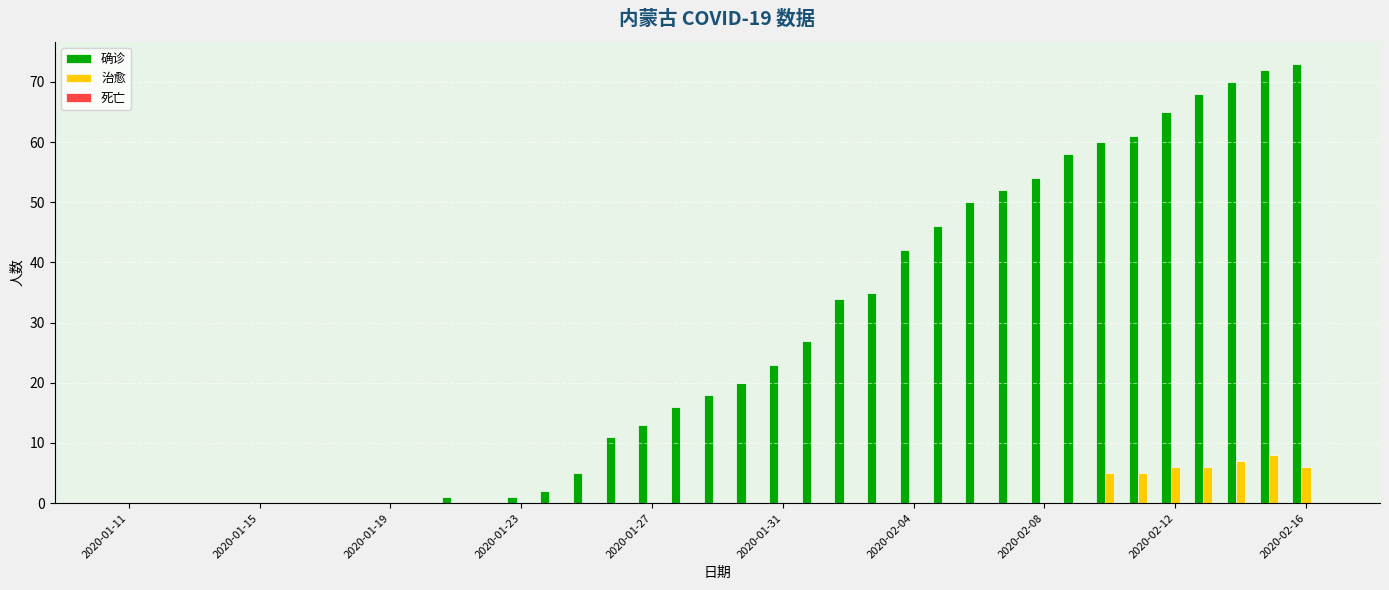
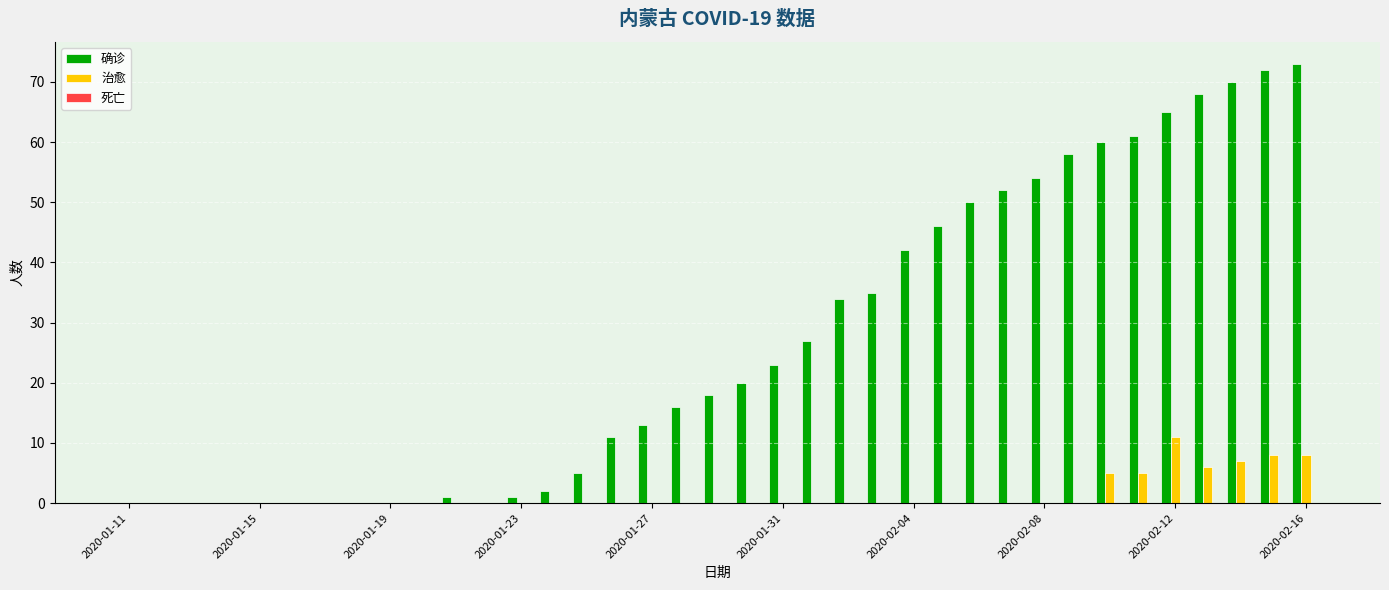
治愈, 2020-02-12: 6 -> 11
治愈, 2020-02-16: 6 -> 8
